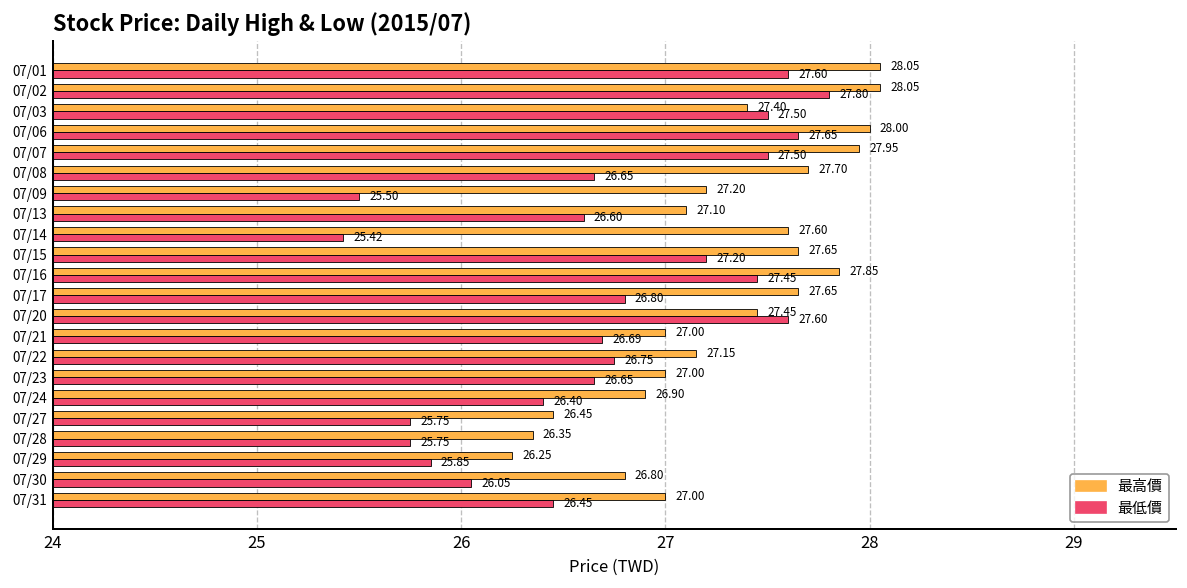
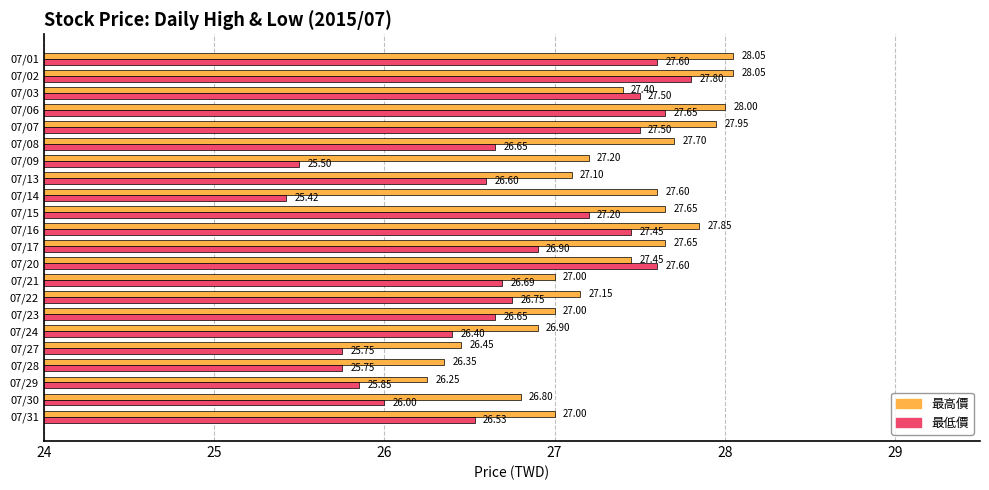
最低價, 07/17: 26.80 -> 26.90
最低價, 07/30: 26.05 -> 26.00
最低價, 07/31: 26.45 -> 26.53
